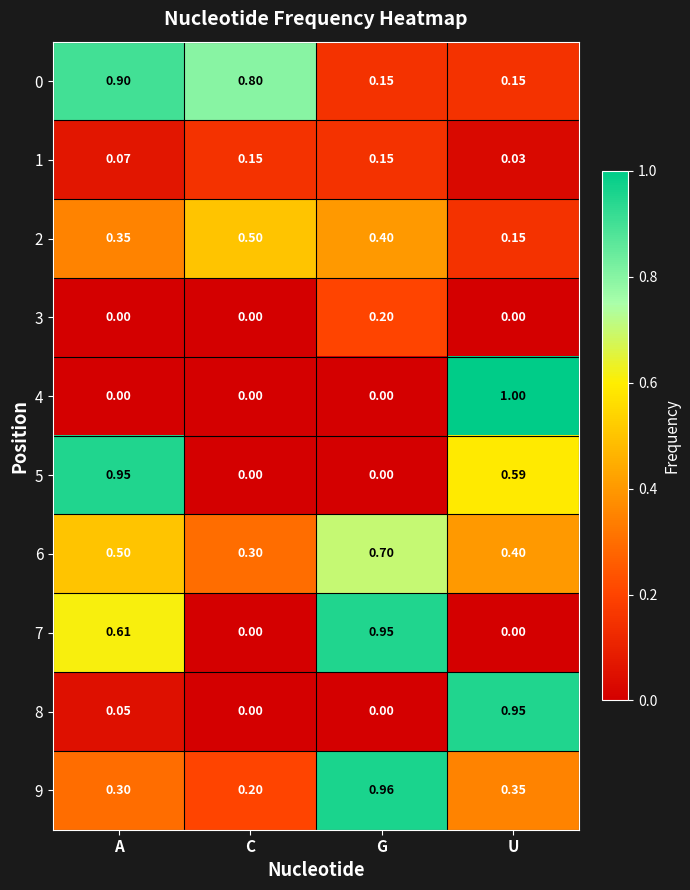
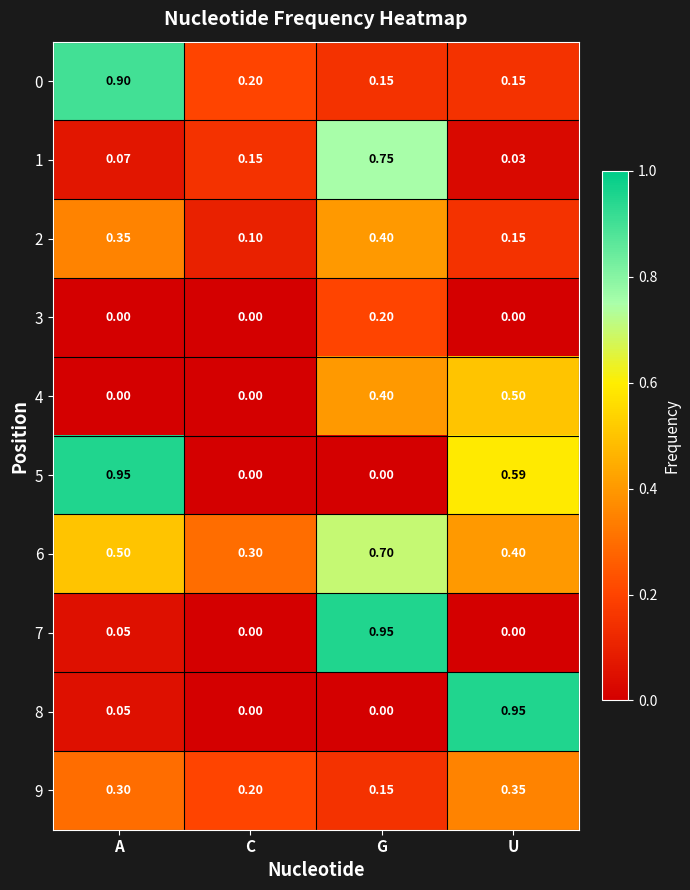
0, C: 0.80 -> 0.20
1, G: 0.15 -> 0.75
2, C: 0.50 -> 0.10
4, G: 0.00 -> 0.40
4, U: 1.00 -> 0.50
7, A: 0.61 -> 0.05
9, G: 0.96 -> 0.15
